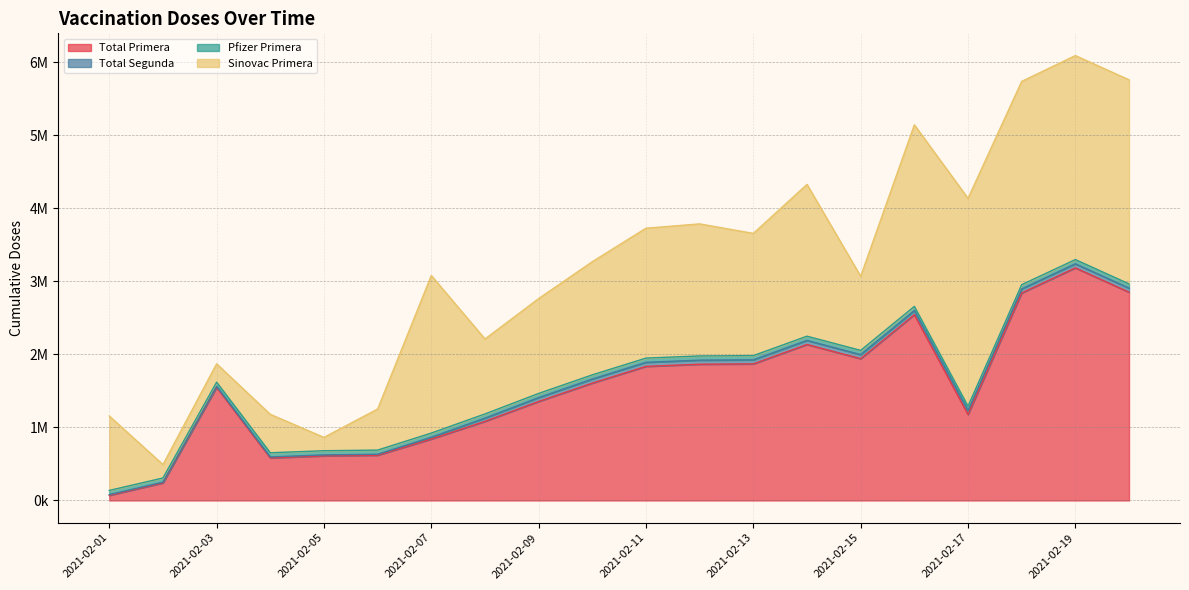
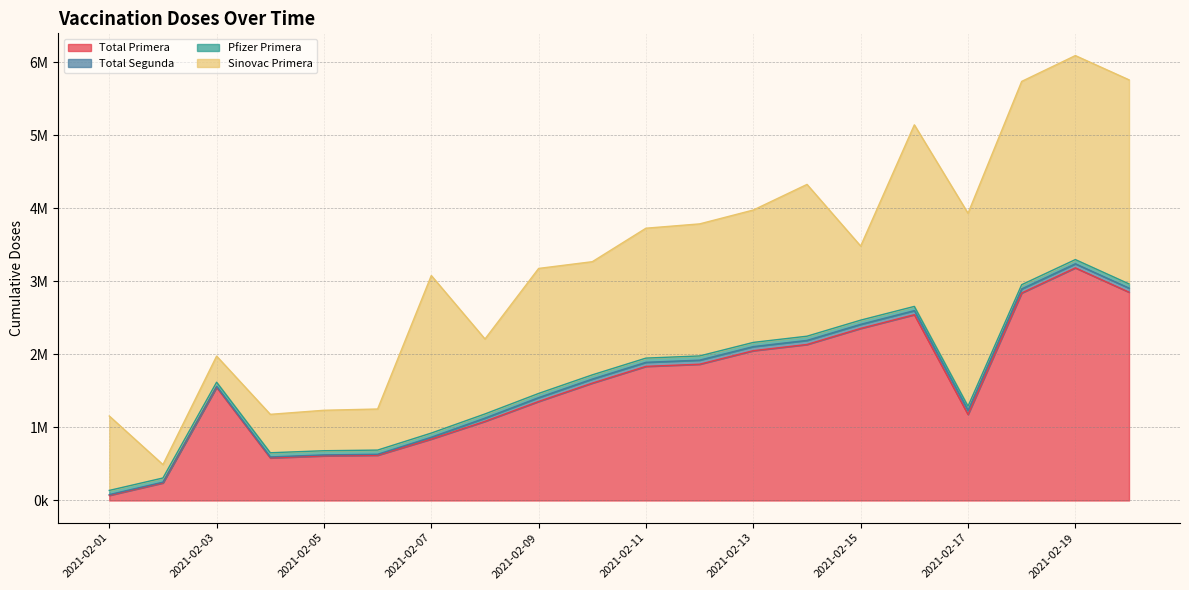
Sinovac Primera, 2021-02-03: 300000 -> 400000
Sinovac Primera, 2021-02-05: 200000 -> 600000
Sinovac Primera, 2021-02-09: 1300000 -> 1700000
Total Primera, 2021-02-13: 1900000 -> 2100000
Sinovac Primera, 2021-02-13: 1700000 -> 1800000
Total Primera, 2021-02-15: 1900000 -> 2400000
Sinovac Primera, 2021-02-17: 2800000 -> 2600000
